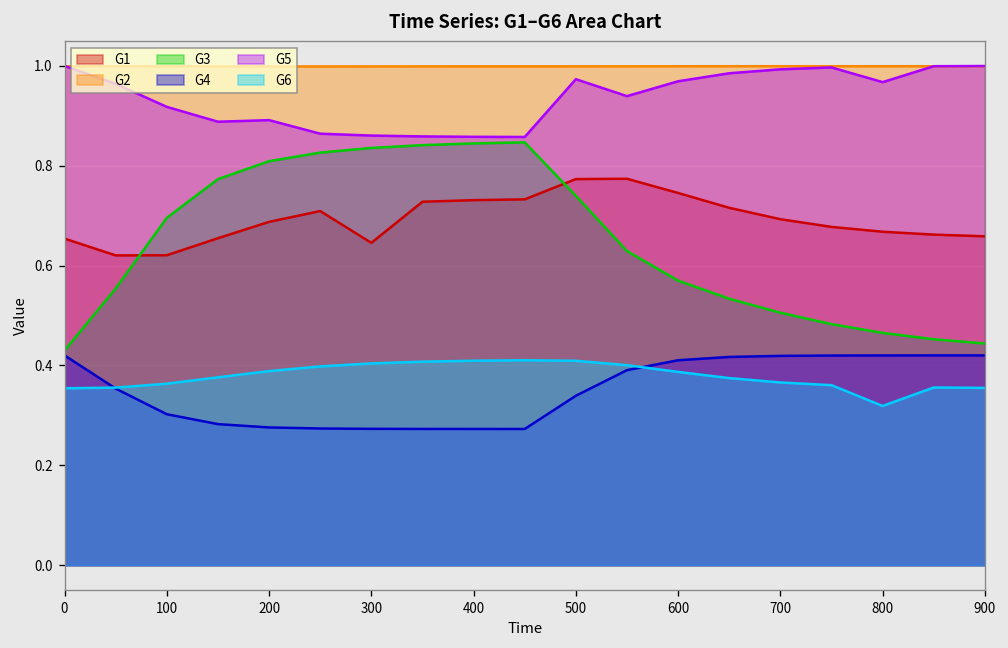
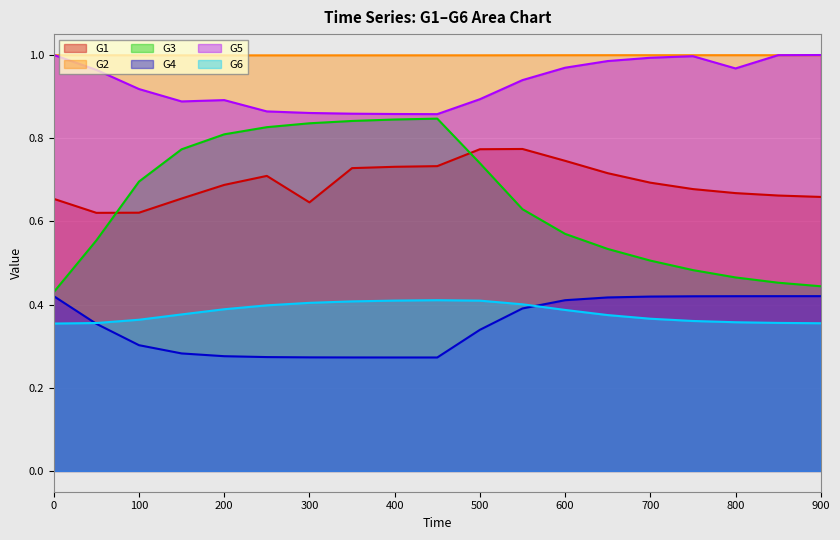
G5, 500: 0.97 -> 0.89
G6, 800: 0.32 -> 0.36
